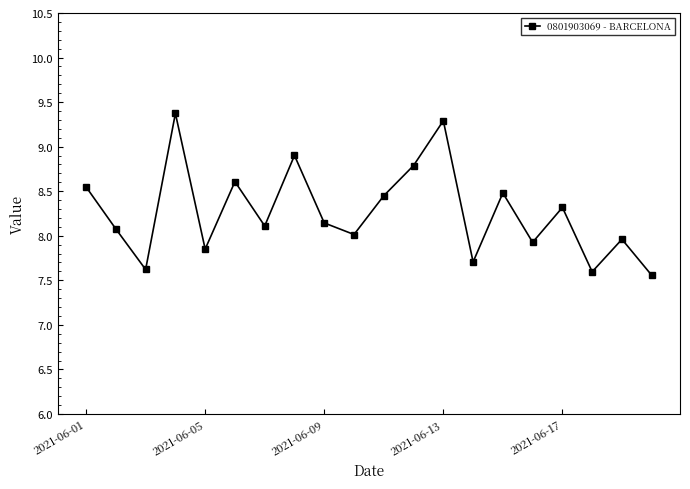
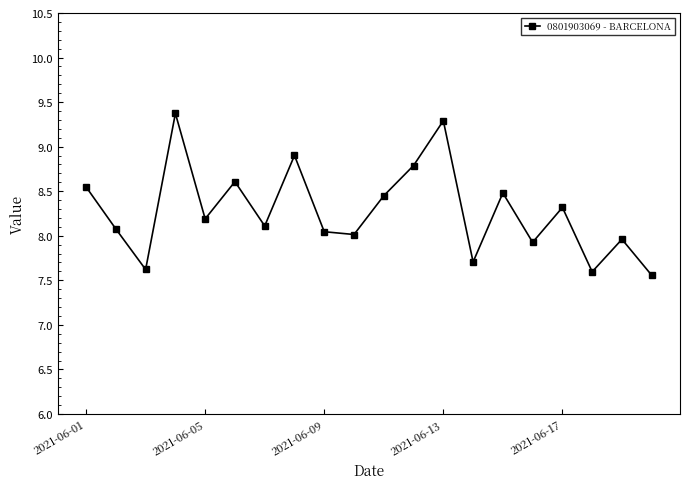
2021-06-05: 7.9 -> 8.2
2021-06-09: 8.1 -> 8.0
